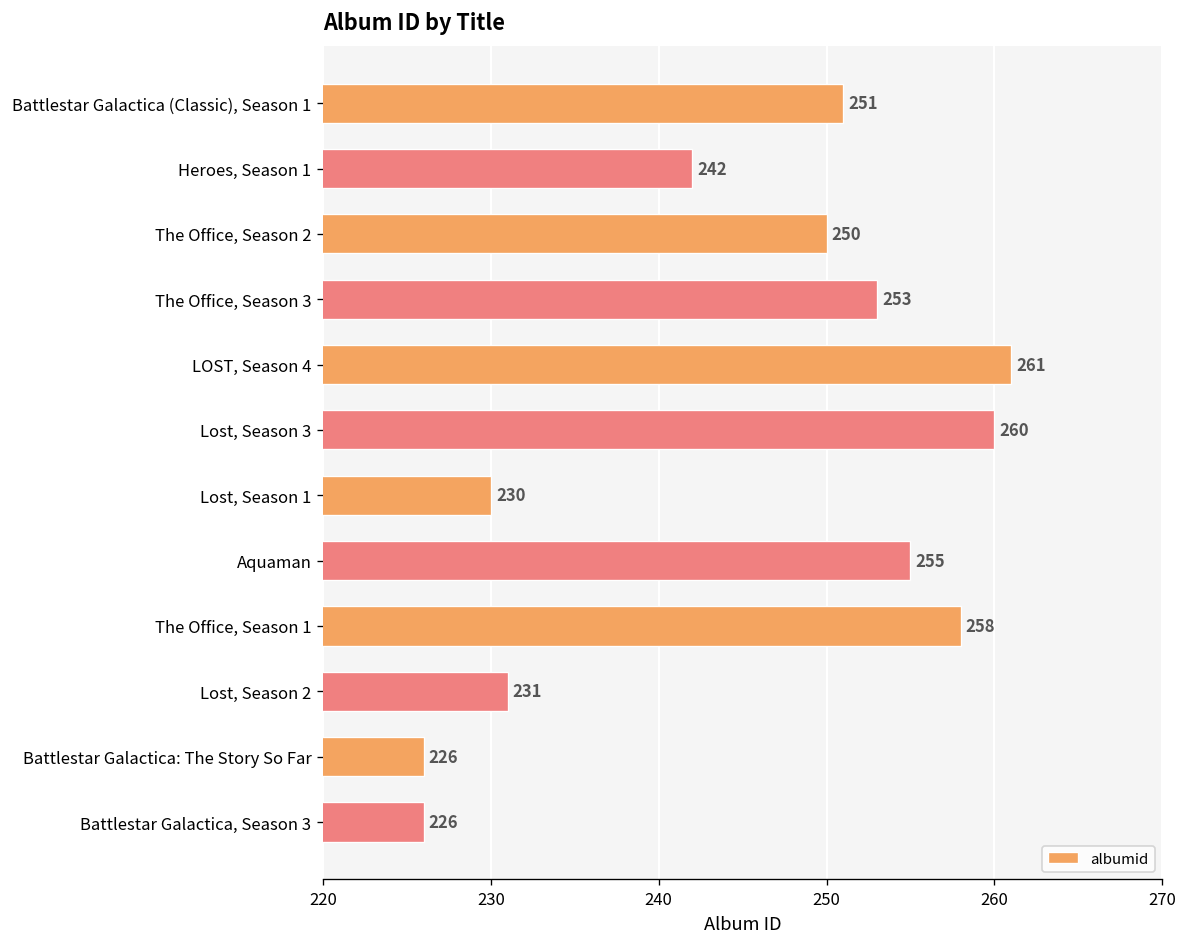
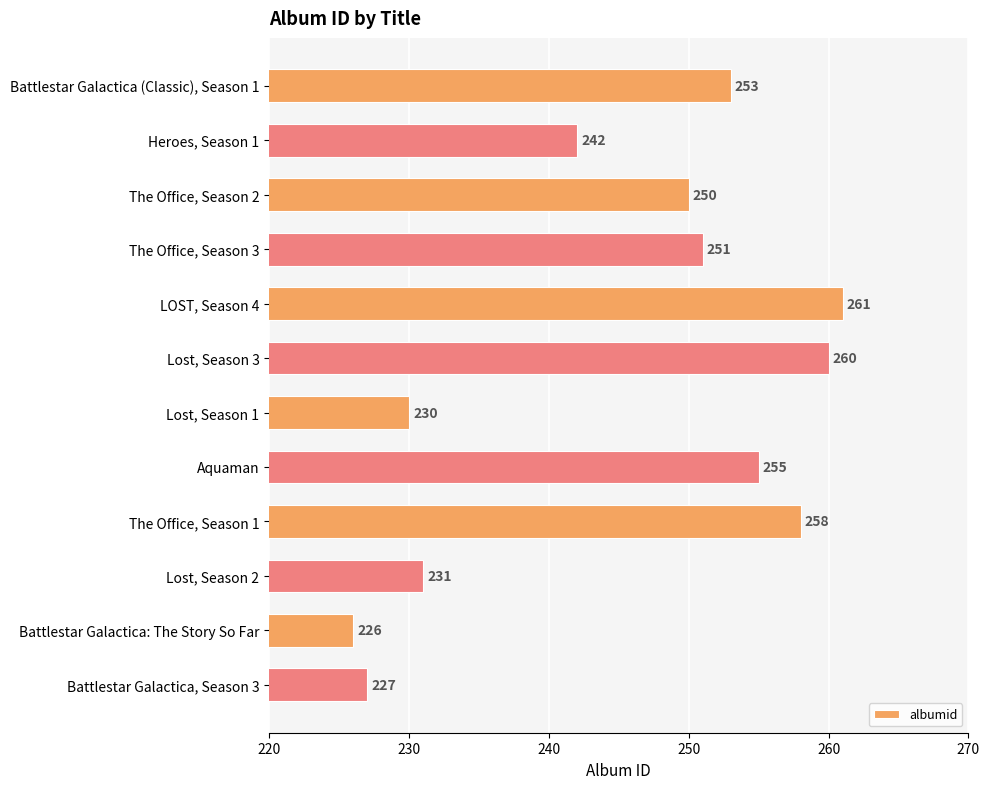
Battlestar Galactica (Classic), Season 1: 251 -> 253
The Office, Season 3: 253 -> 251
Battlestar Galactica, Season 3: 226 -> 227
